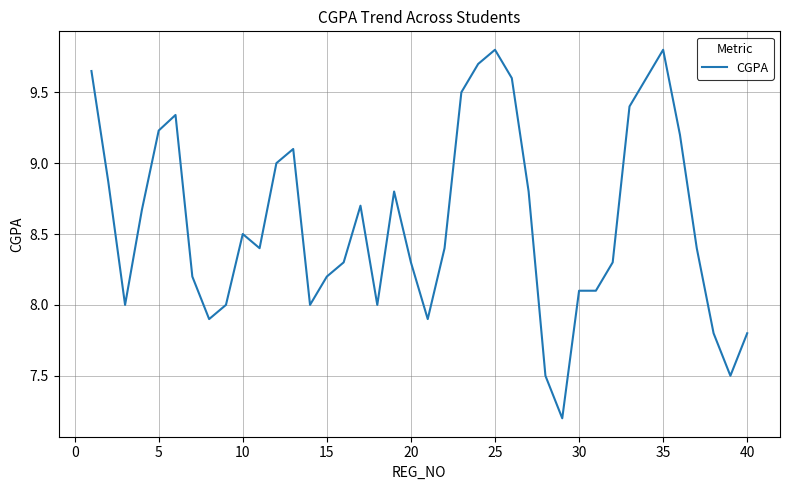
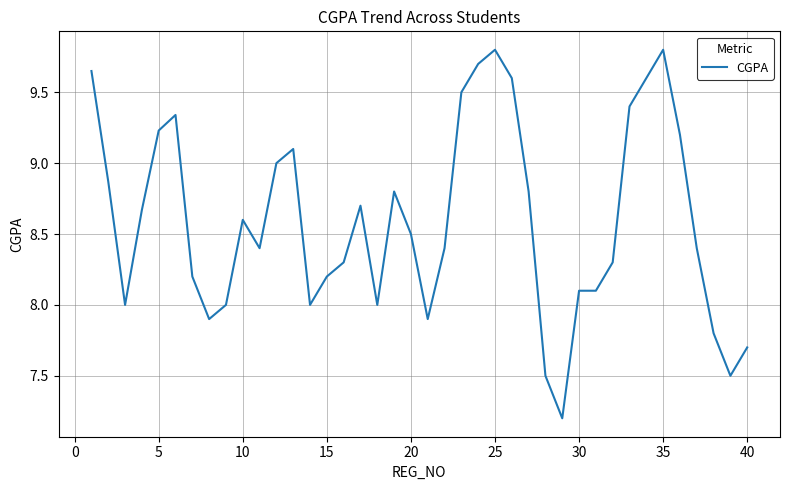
10: 8.5 -> 8.6
20: 8.3 -> 8.5
40: 7.8 -> 7.7
